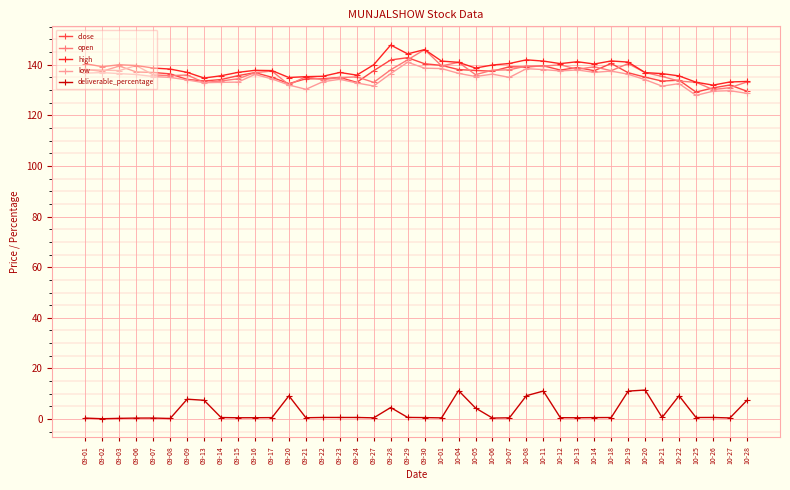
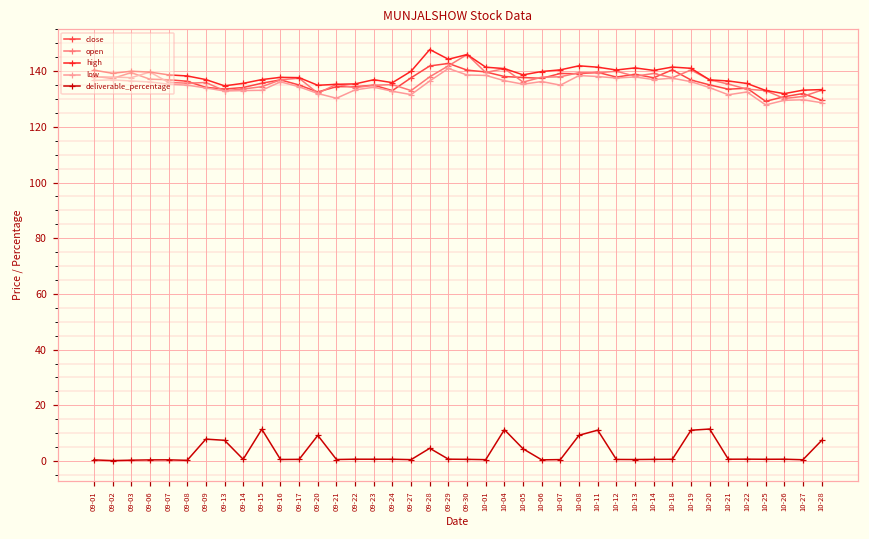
deliverable_percentage, 09-15: 1 -> 11
deliverable_percentage, 10-22: 9 -> 1
